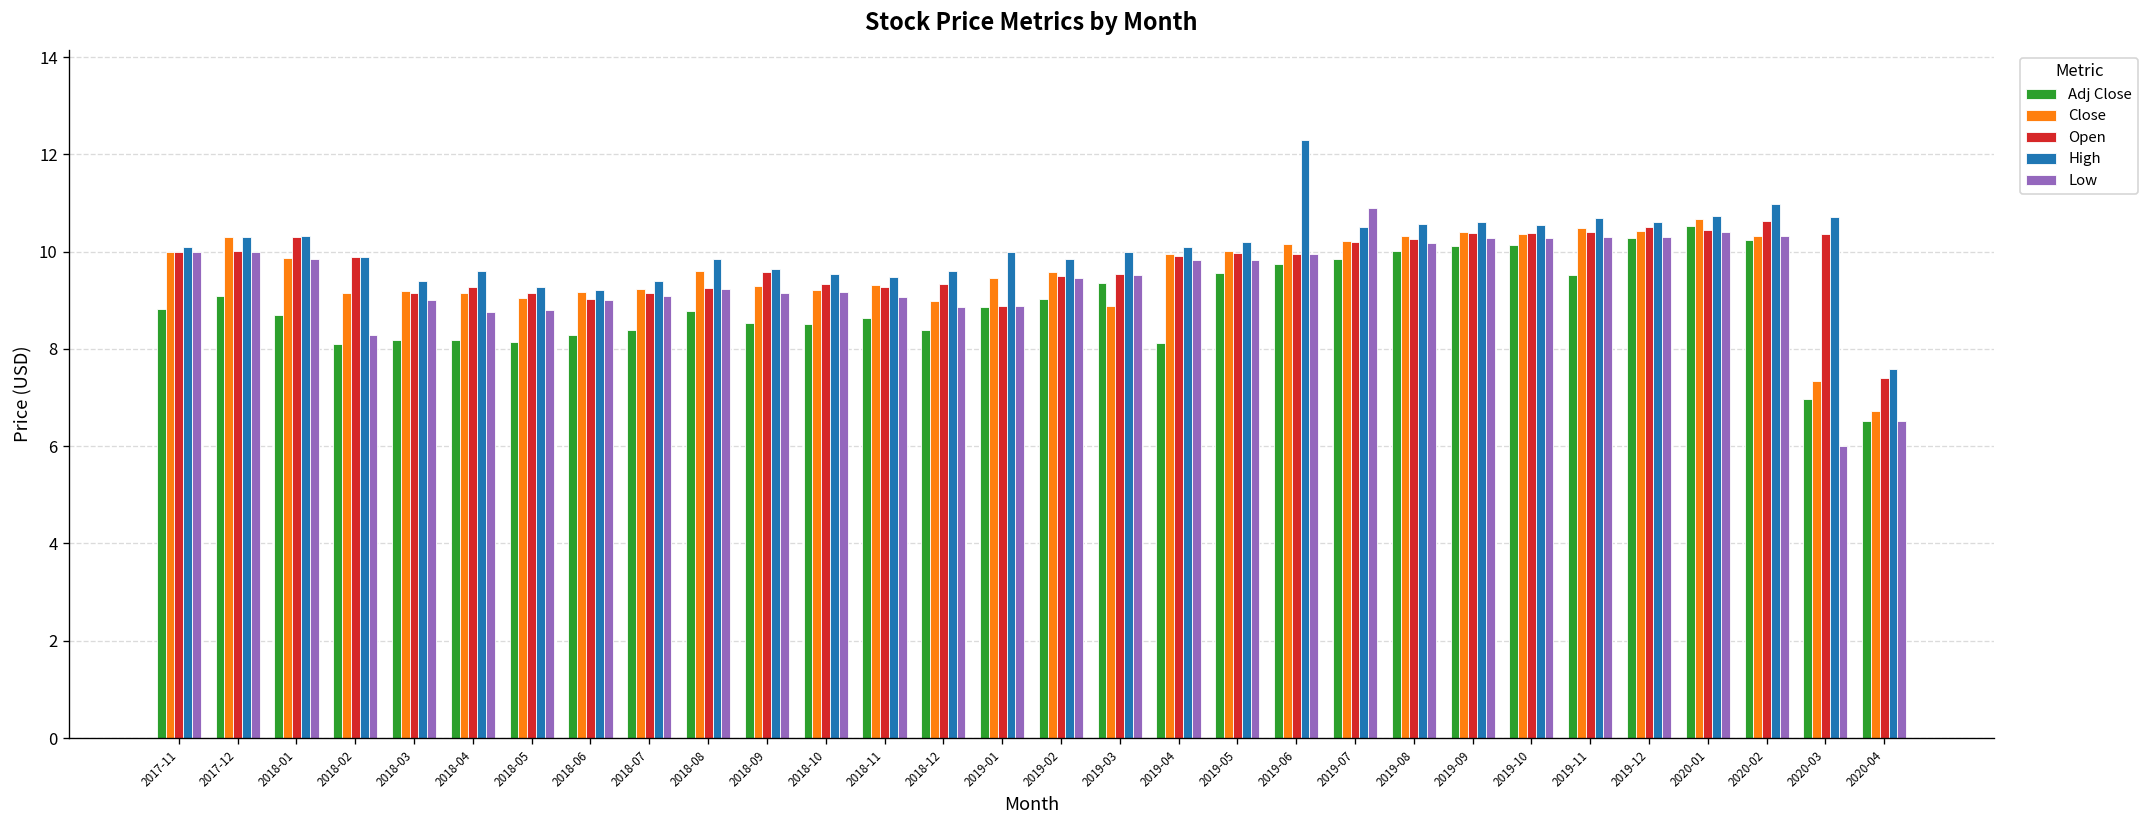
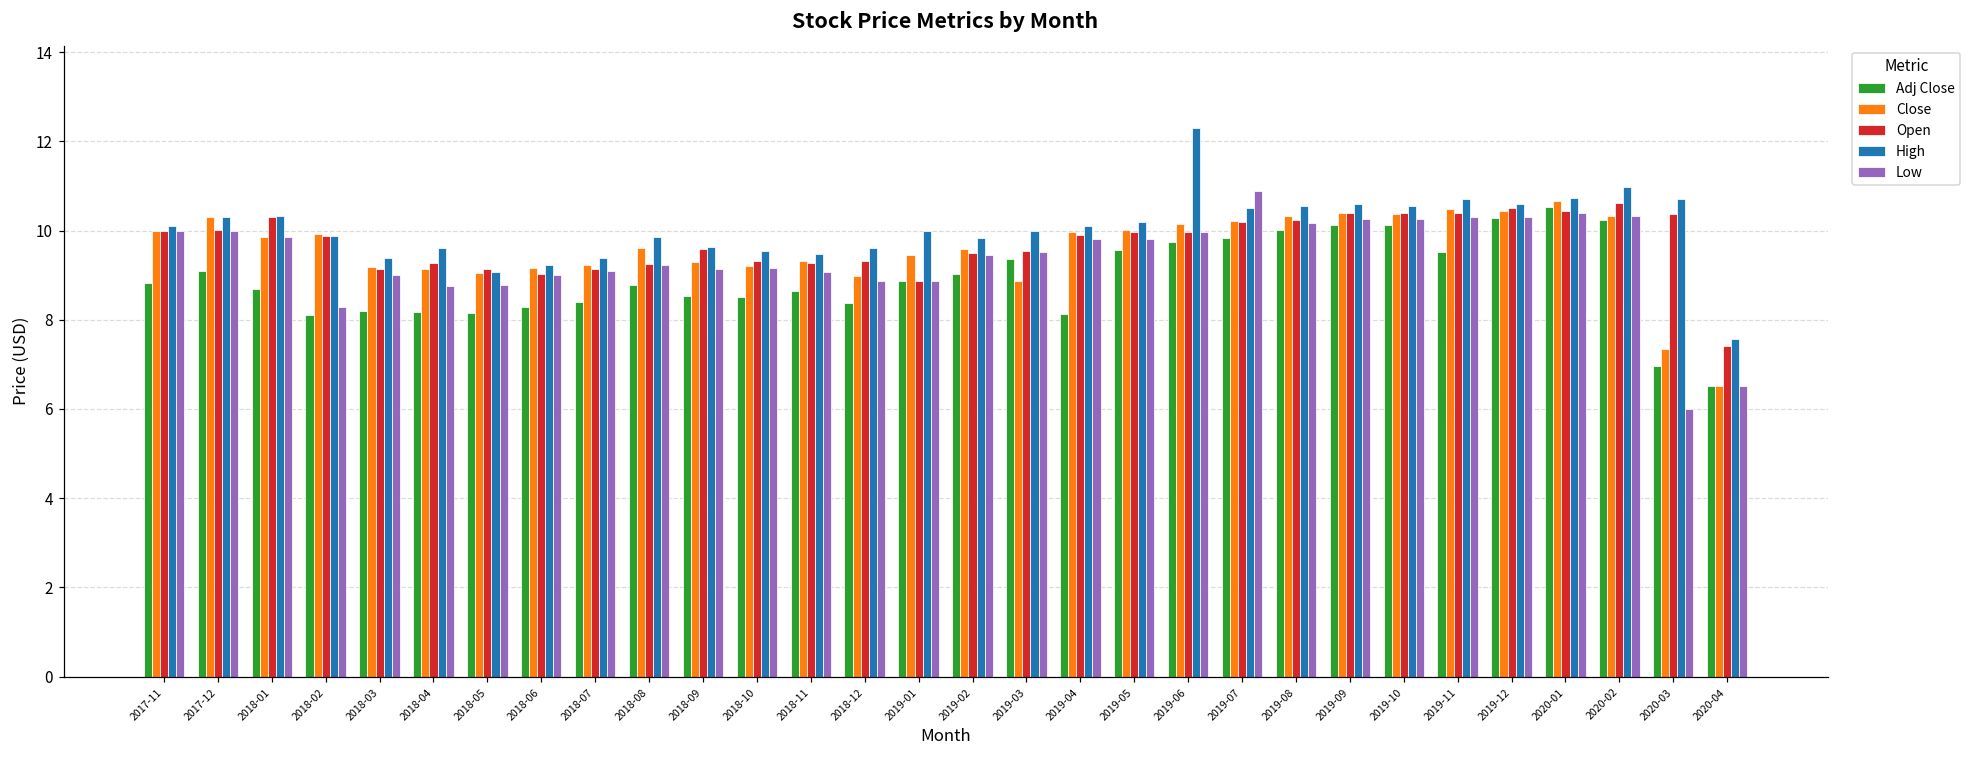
Close, 2018-02: 9.2 -> 9.9
High, 2018-05: 9.3 -> 9.1
Close, 2020-04: 6.7 -> 6.5
